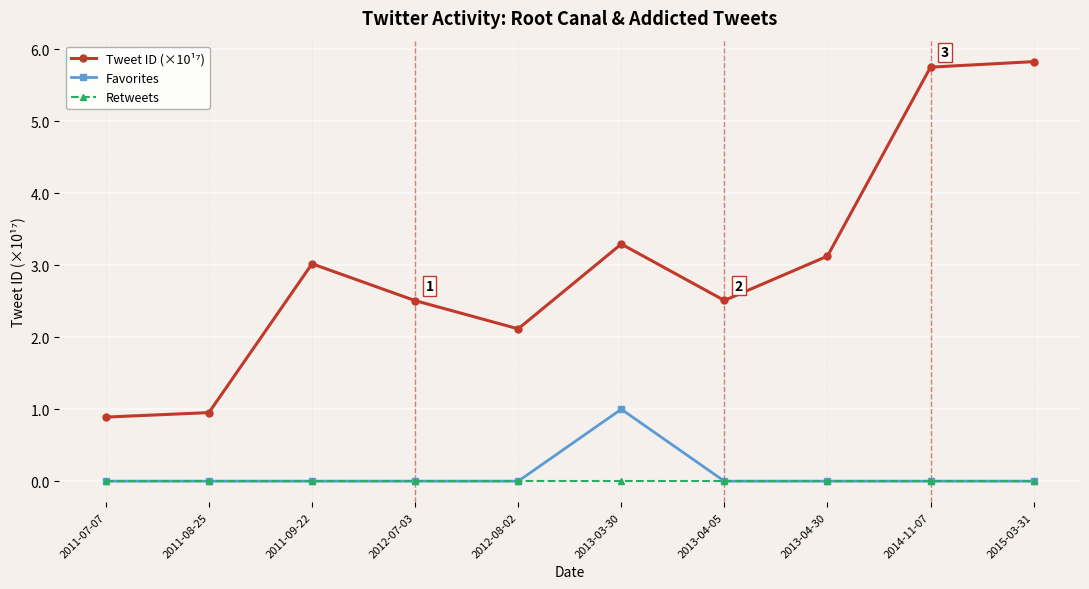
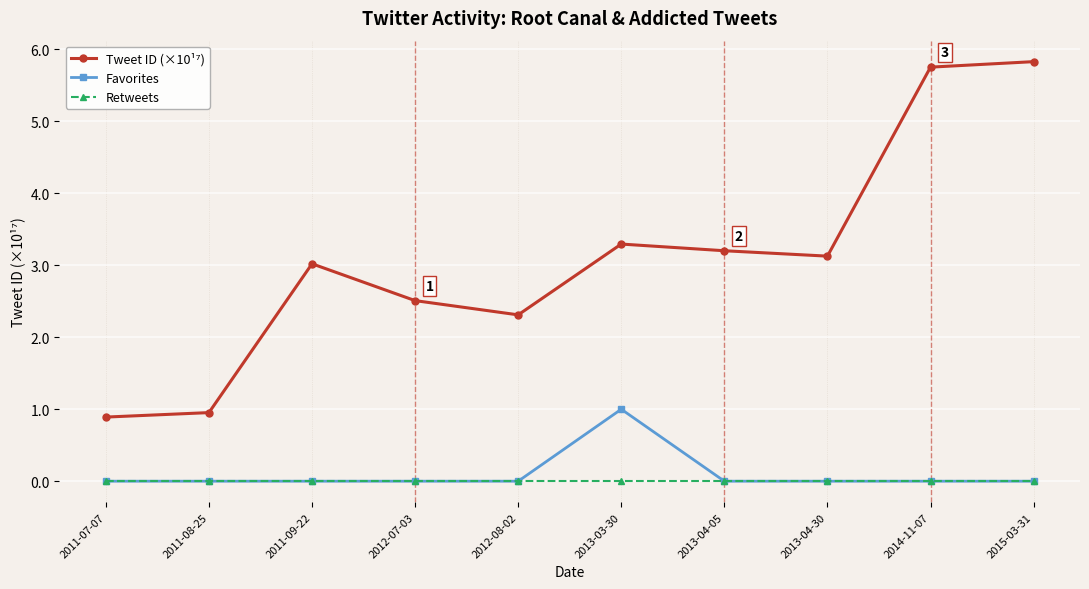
Tweet ID (×10¹⁷), 2012-08-02: 2.1 -> 2.3
Tweet ID (×10¹⁷), 2013-04-05: 2.5 -> 3.2
